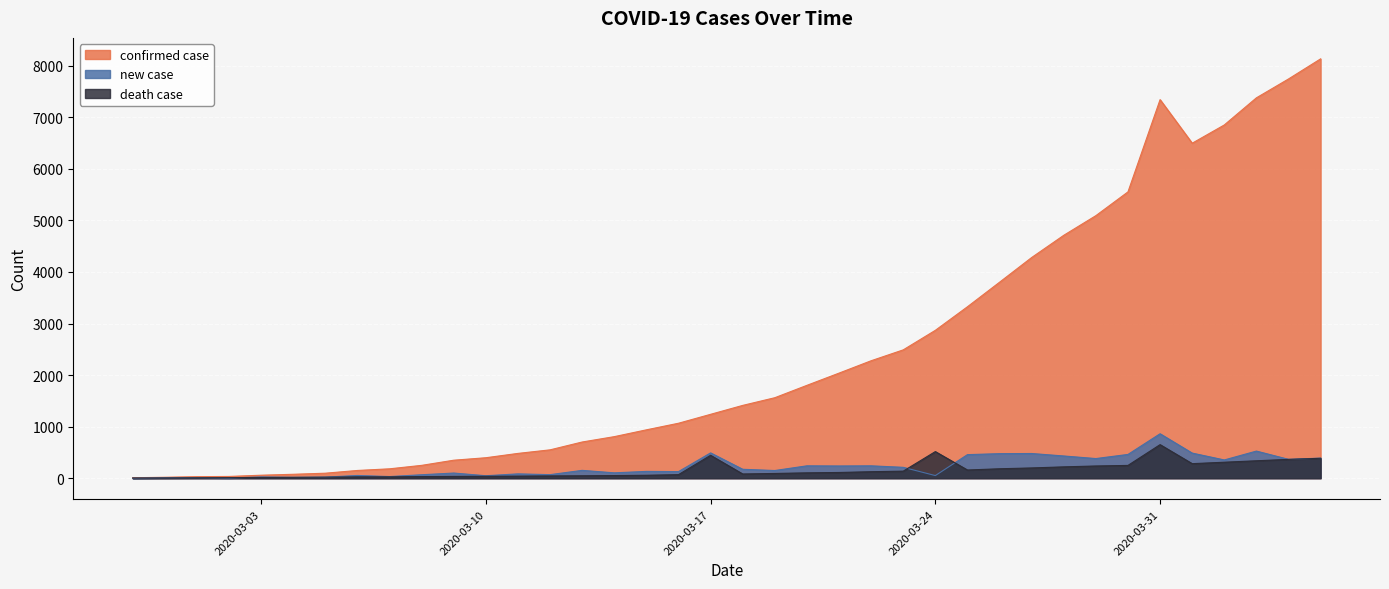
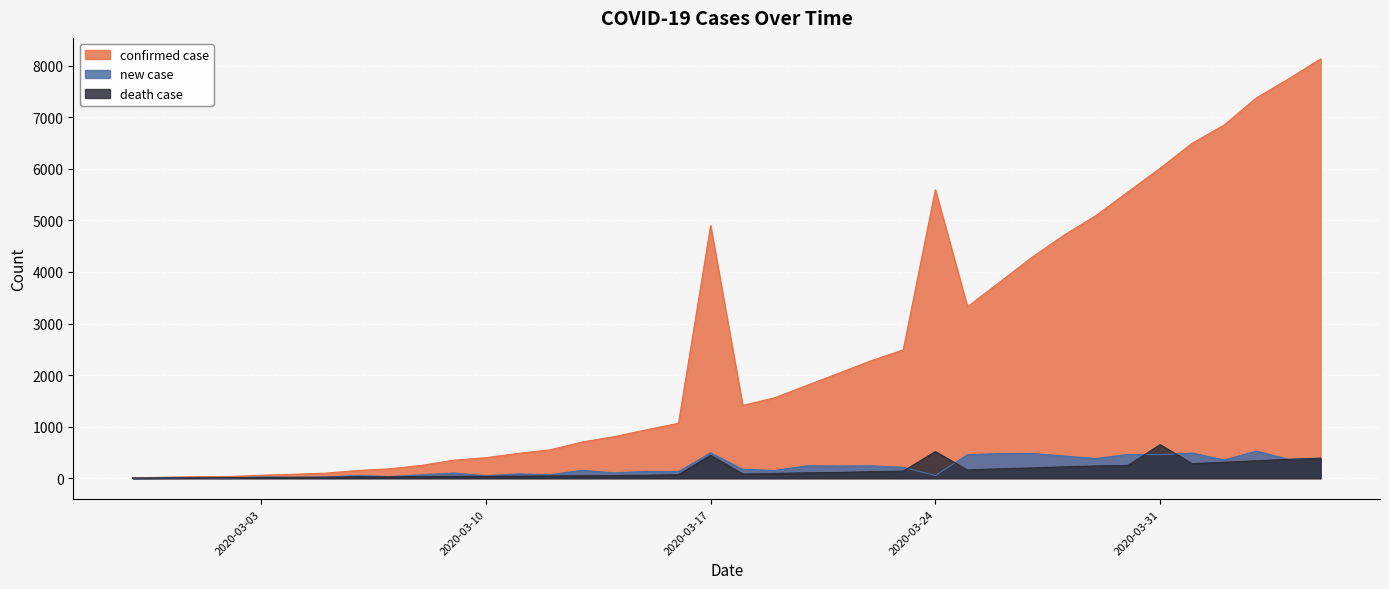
confirmed case, 2020-03-17: 1200 -> 4900
confirmed case, 2020-03-24: 2900 -> 5600
confirmed case, 2020-03-31: 7300 -> 6000
new case, 2020-03-31: 900 -> 500
